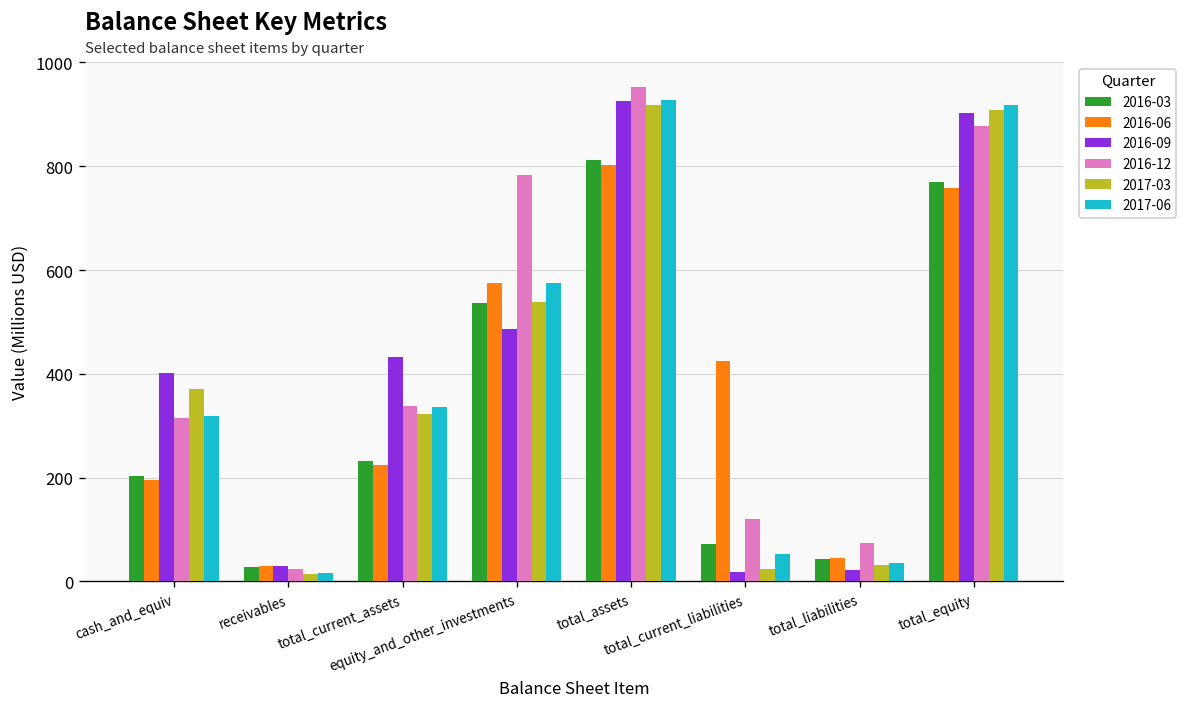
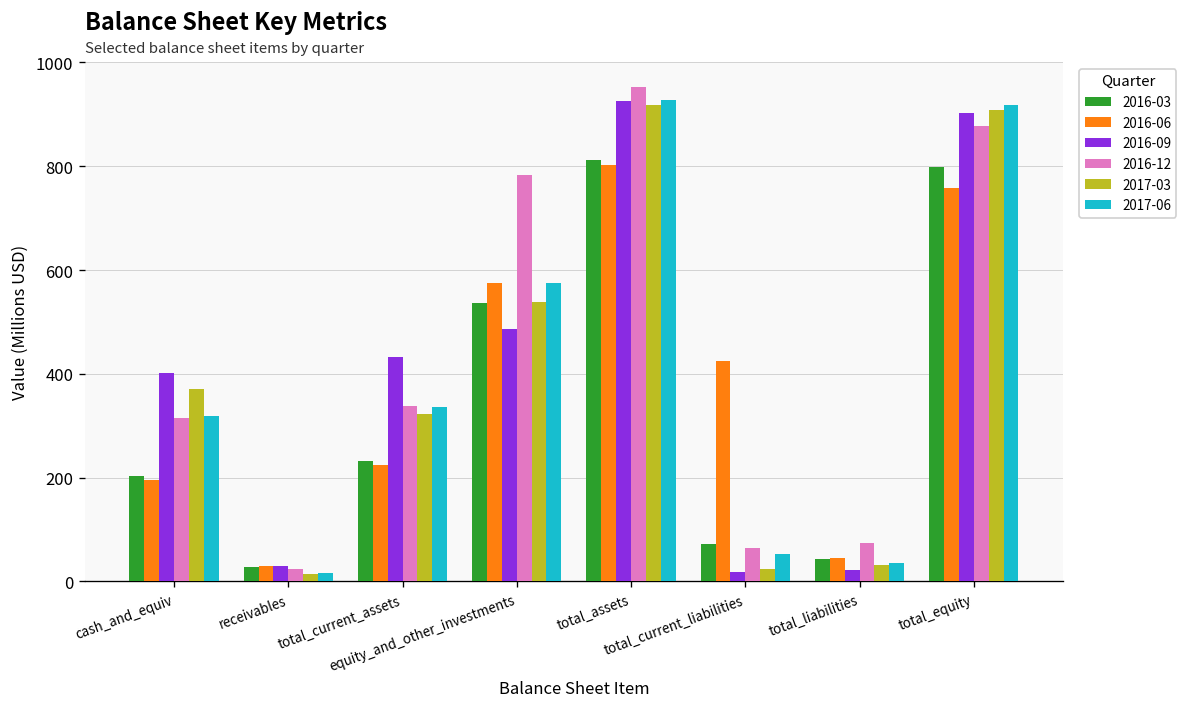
2016-12, total_current_liabilities: 120 -> 60
2016-03, total_equity: 770 -> 800
